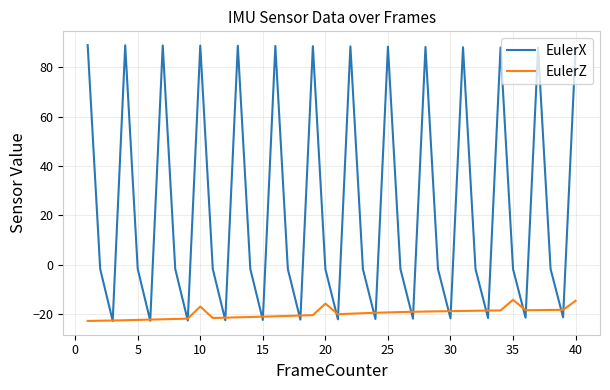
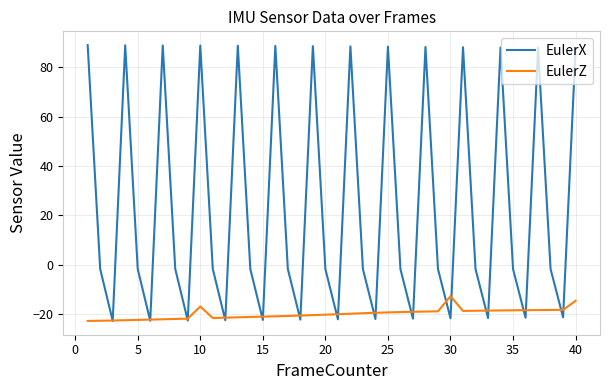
EulerZ, 20: -16 -> -20
EulerZ, 30: -19 -> -13
EulerZ, 35: -14 -> -18
